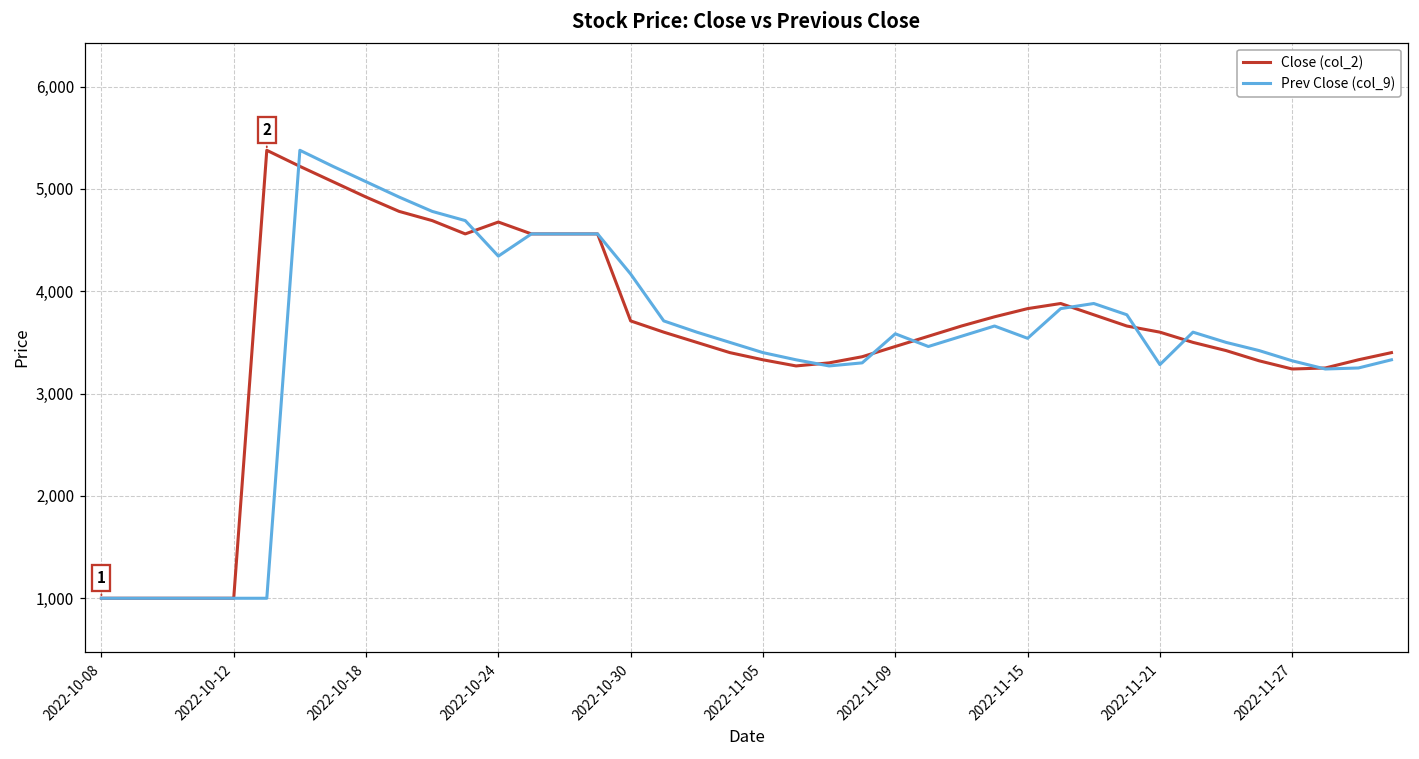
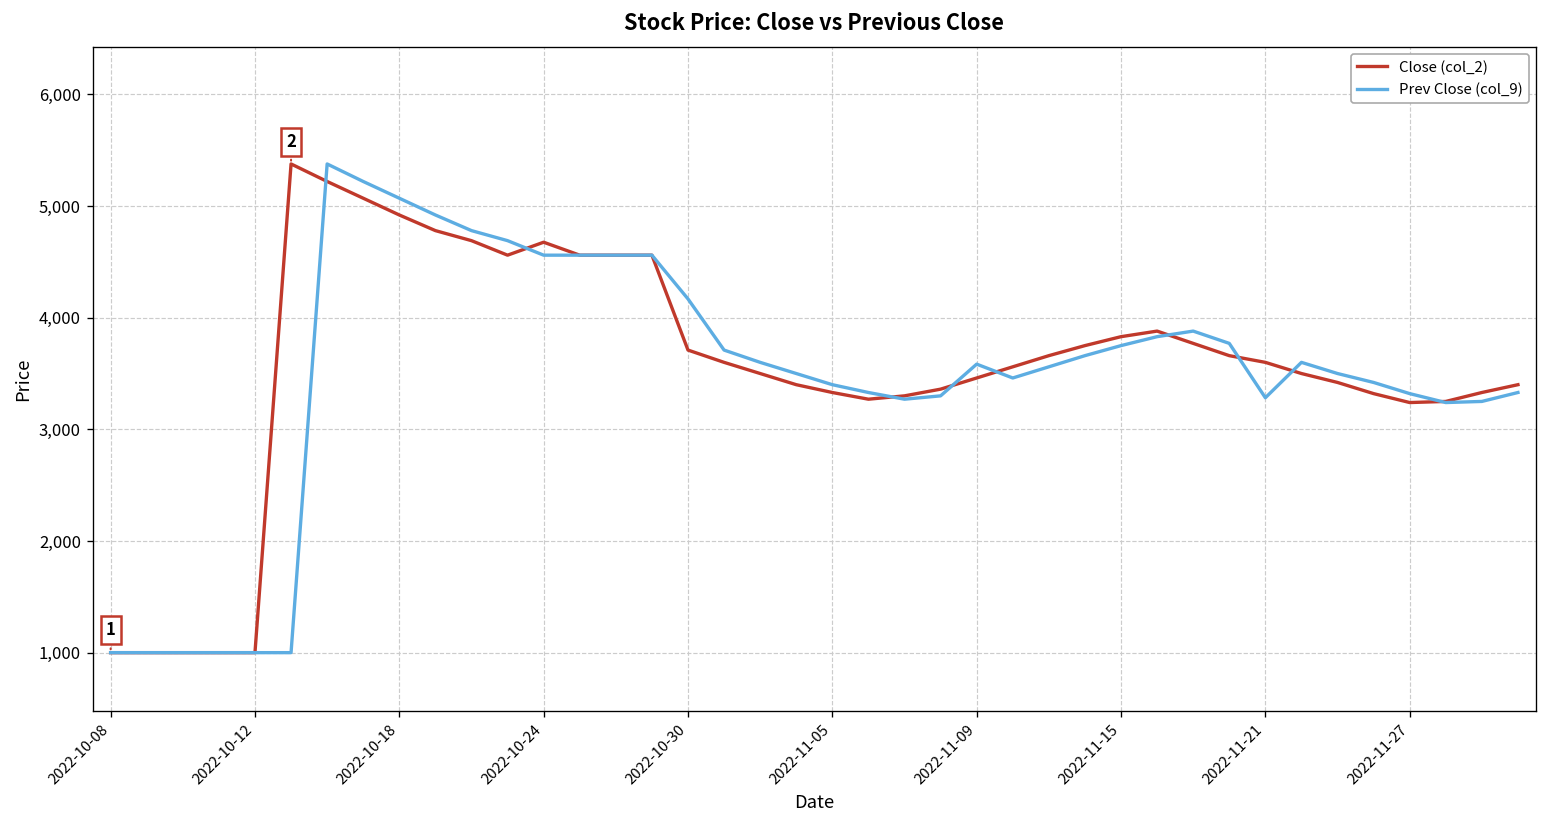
Prev Close (col_9), 2022-10-24: 4,300 -> 4,600
Prev Close (col_9), 2022-11-15: 3,500 -> 3,800
